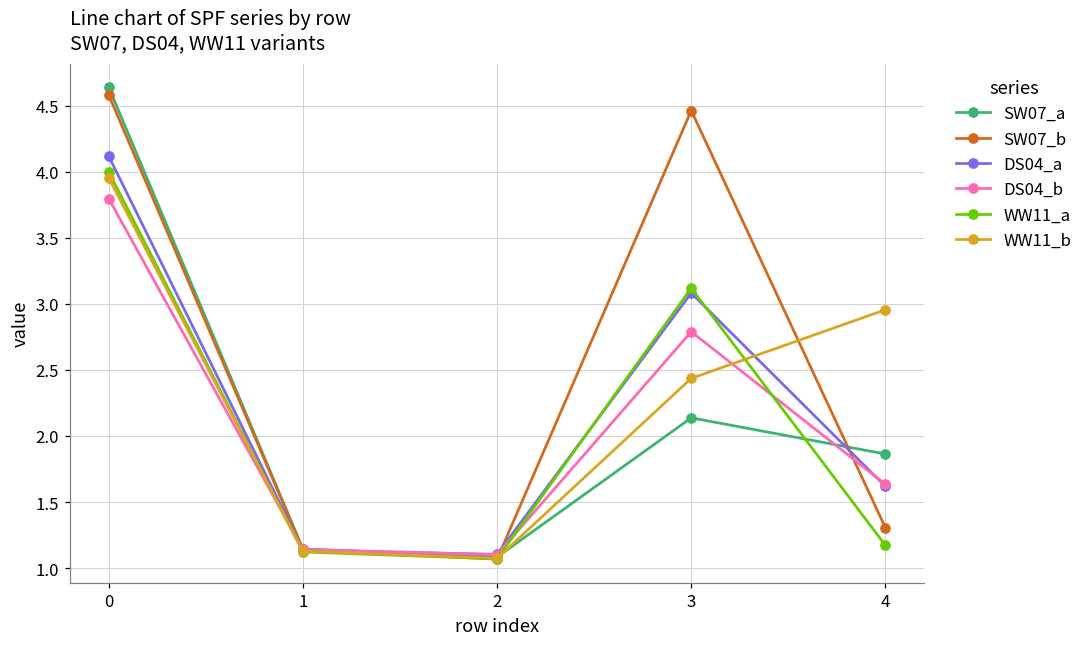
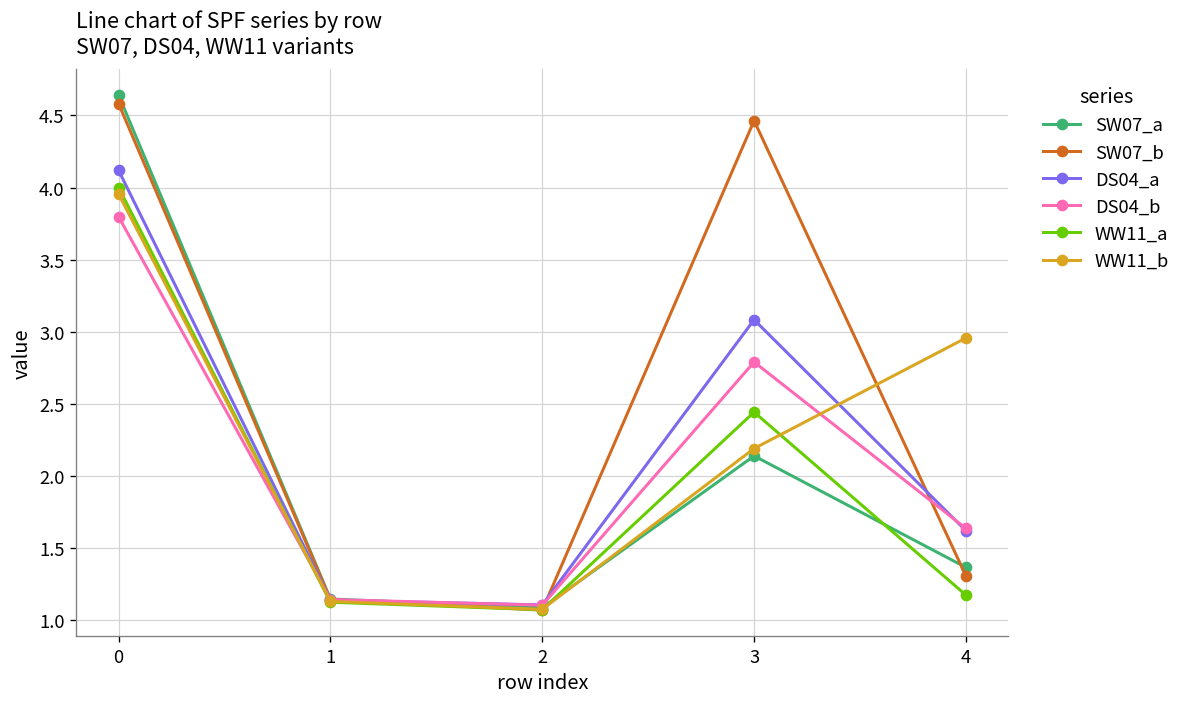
WW11_a, 3: 3.12 -> 2.44
WW11_b, 3: 2.44 -> 2.19
SW07_a, 4: 1.86 -> 1.36
